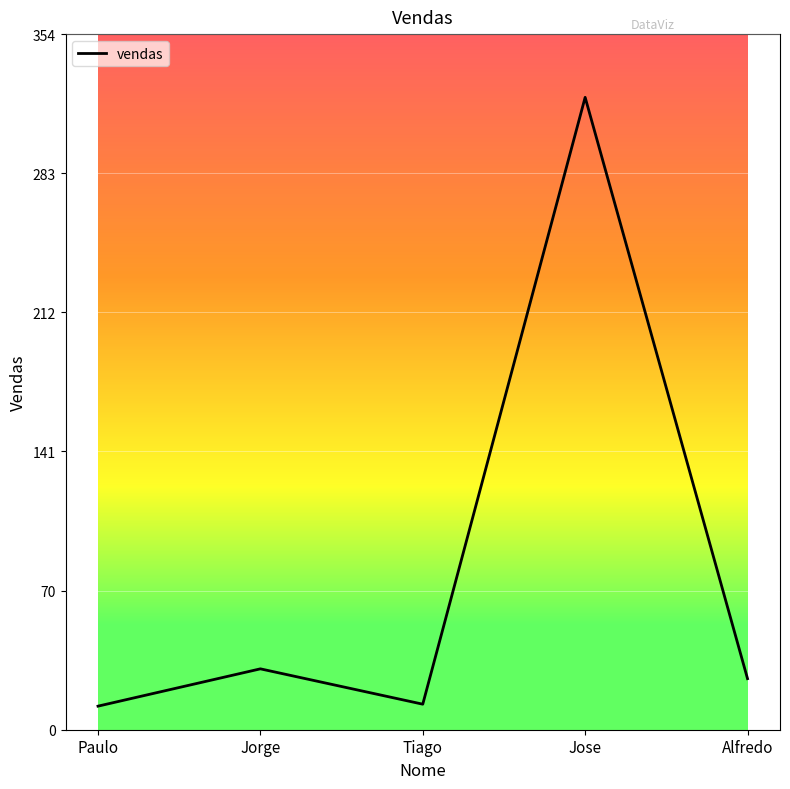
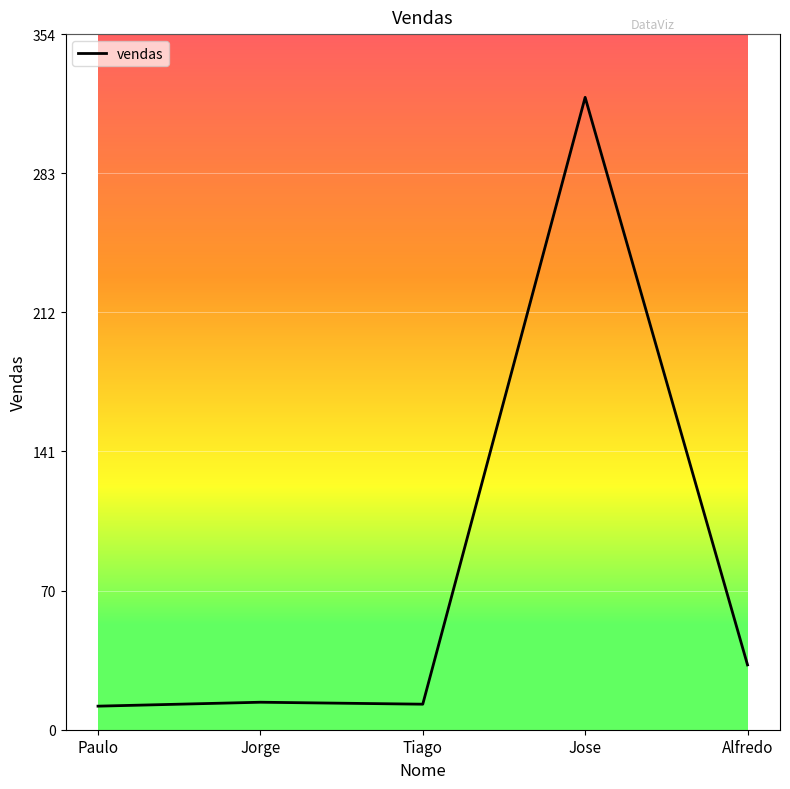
Jorge: 31 -> 14
Alfredo: 26 -> 33
